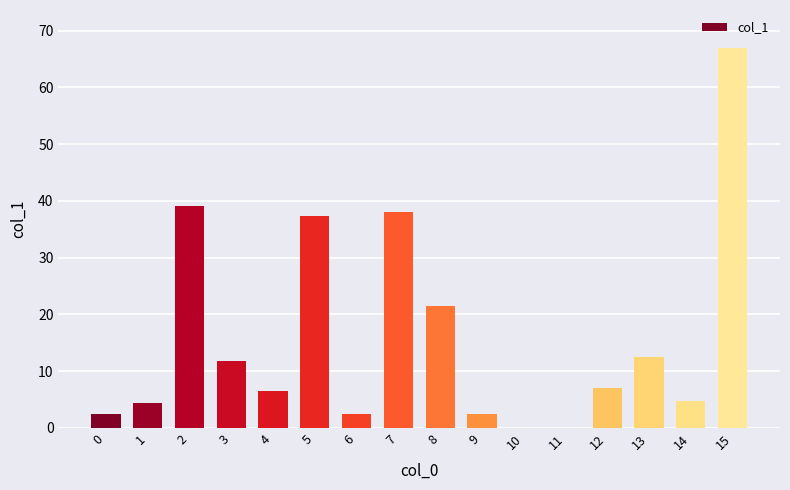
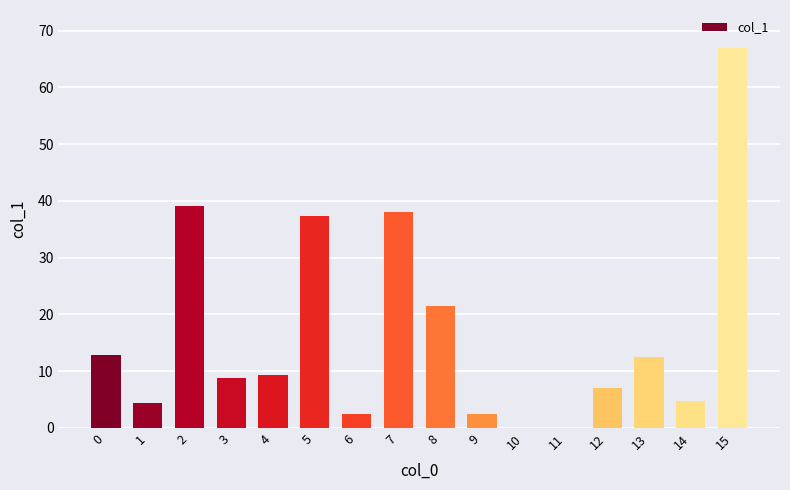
0: 2 -> 13
3: 12 -> 9
4: 6 -> 9
